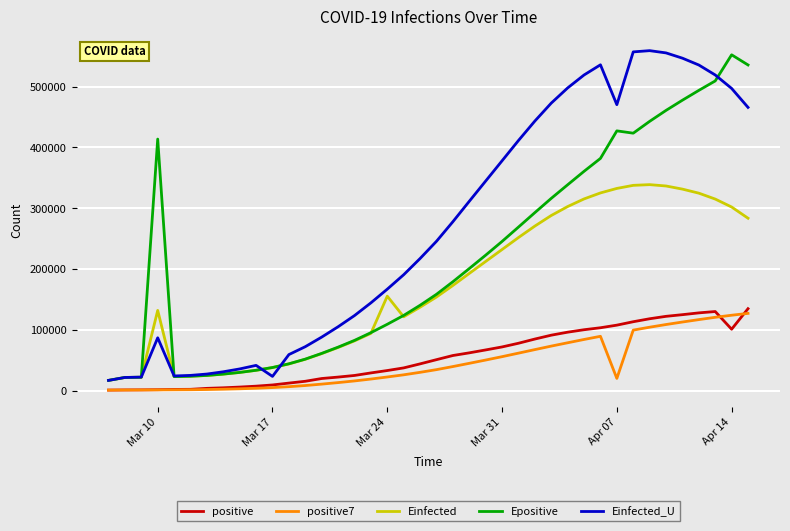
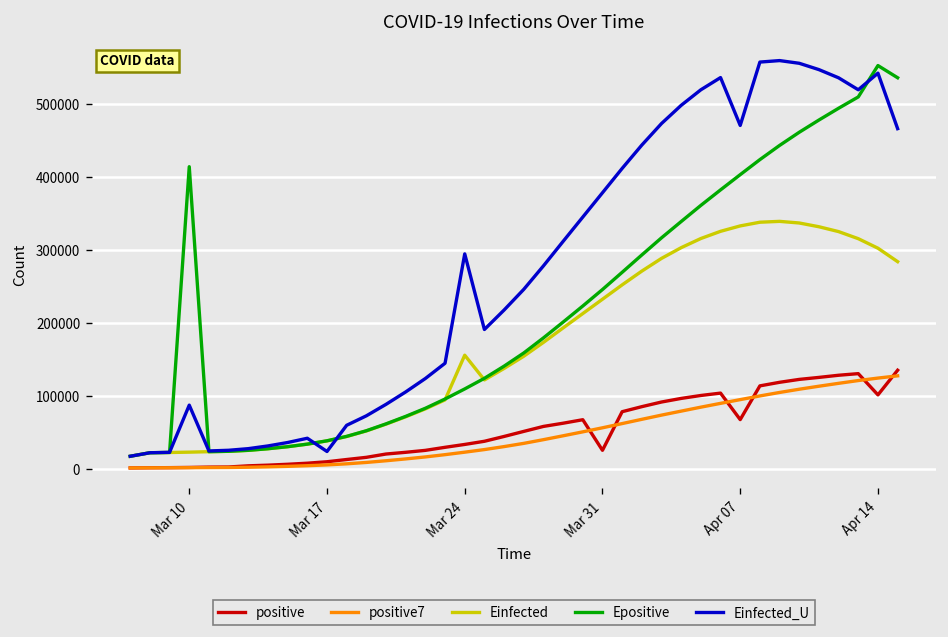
Einfected, Mar 10: 130000 -> 20000
Einfected_U, Mar 24: 170000 -> 290000
positive, Mar 31: 70000 -> 20000
positive, Apr 07: 110000 -> 70000
positive7, Apr 07: 20000 -> 90000
Epositive, Apr 07: 430000 -> 400000
Einfected_U, Apr 14: 500000 -> 540000
